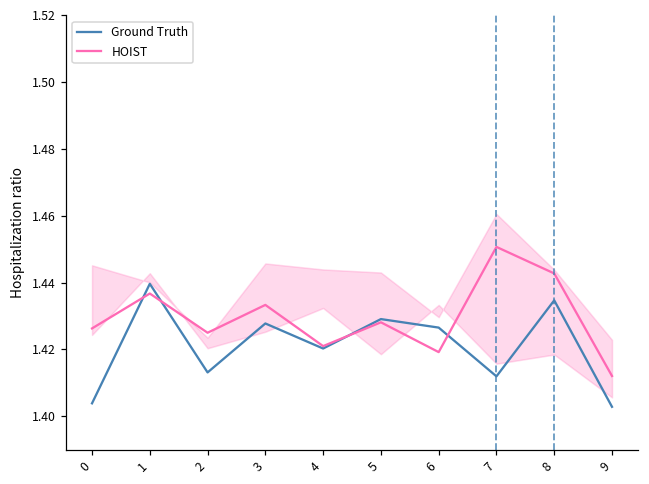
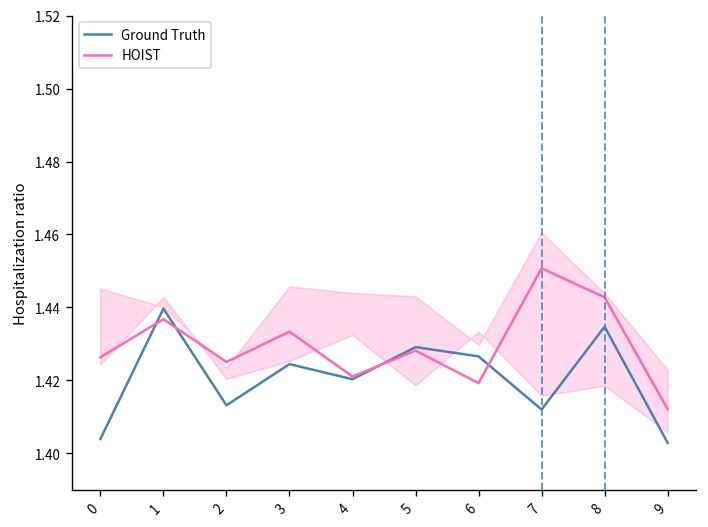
Ground Truth, 3: 1.428 -> 1.424
